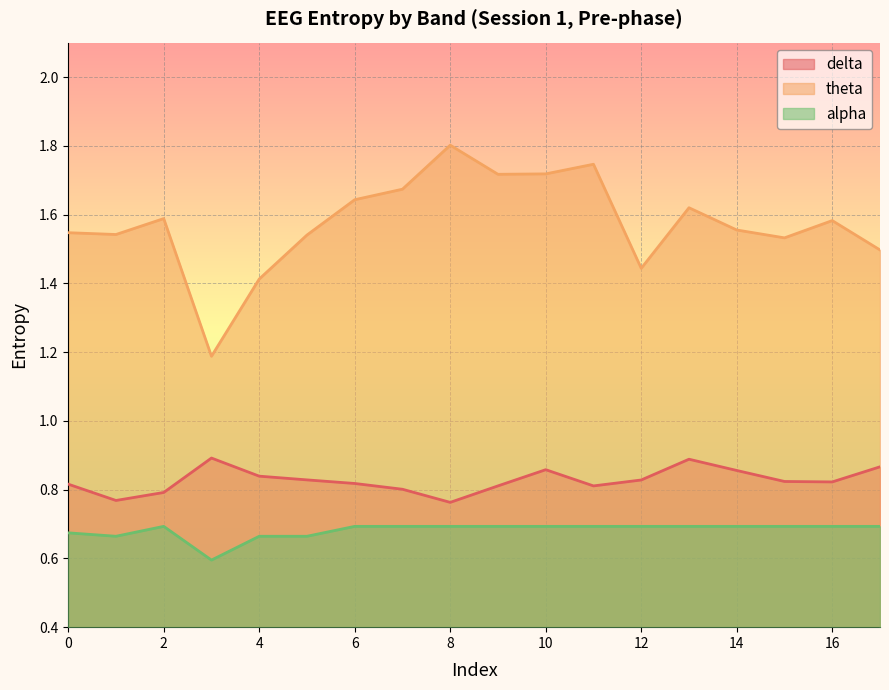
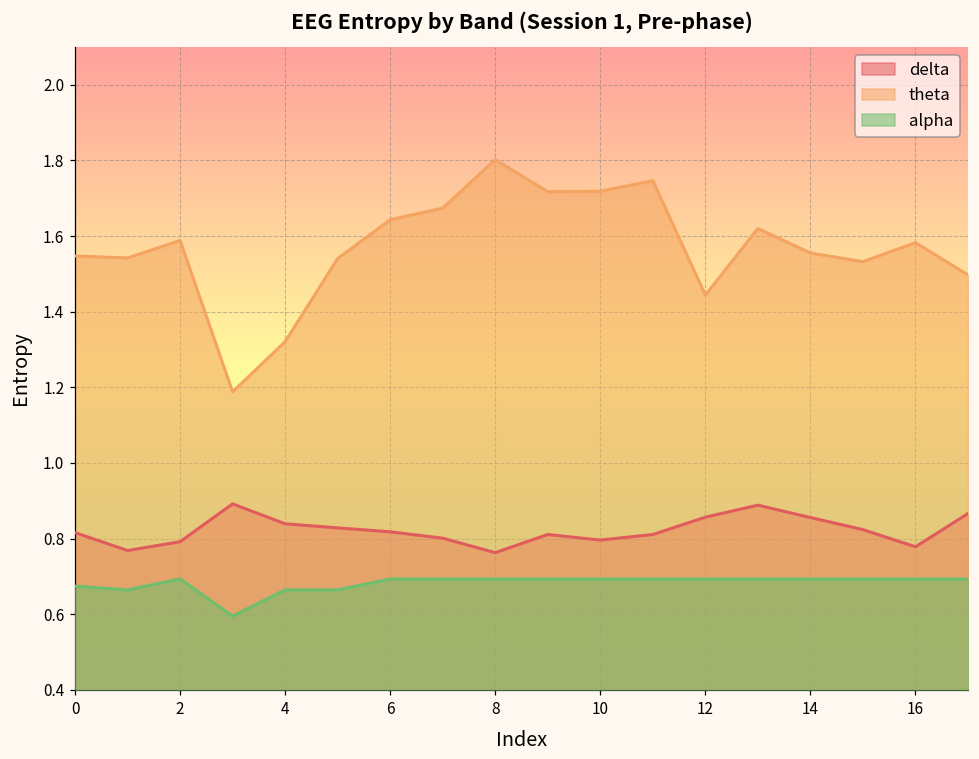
theta, 4: 1.41 -> 1.32
delta, 10: 0.86 -> 0.80
delta, 12: 0.83 -> 0.86
delta, 16: 0.82 -> 0.78
